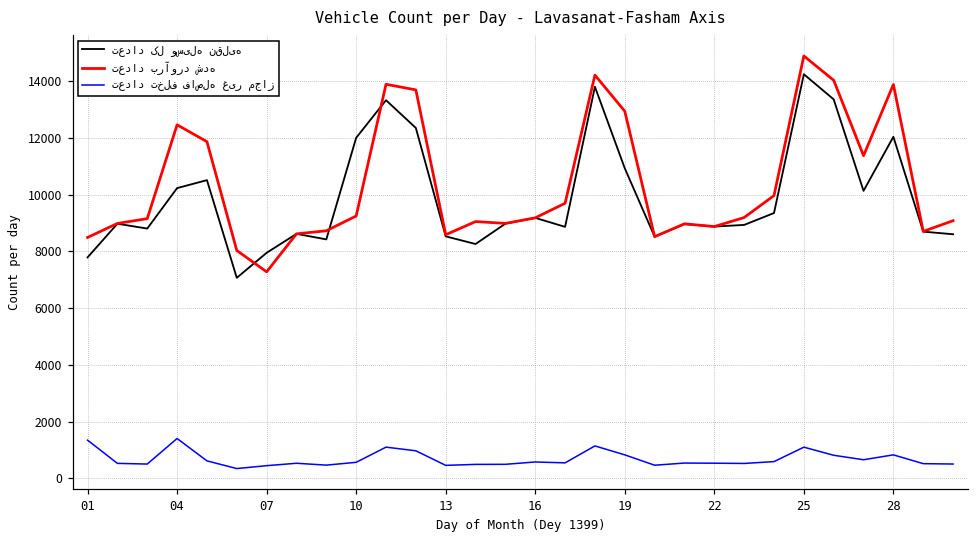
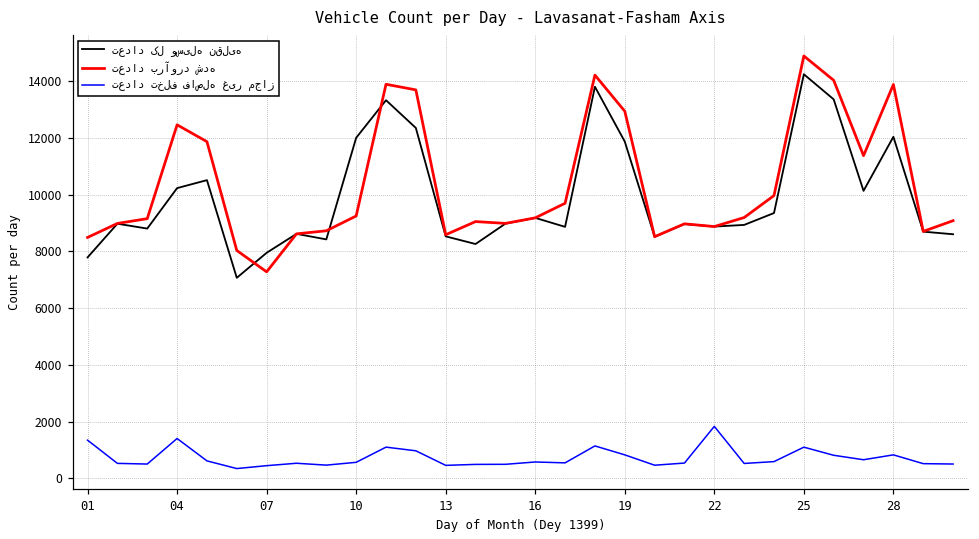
تعداد کل وسیله نقلیه, 19: 10900 -> 11900
تعداد تخلف فاصله غیر مجاز, 22: 500 -> 1800
